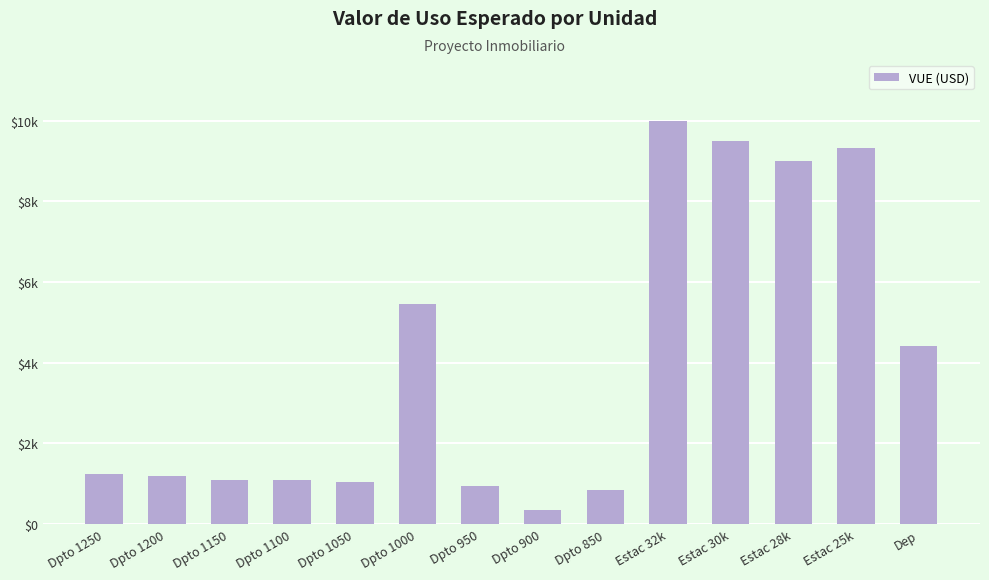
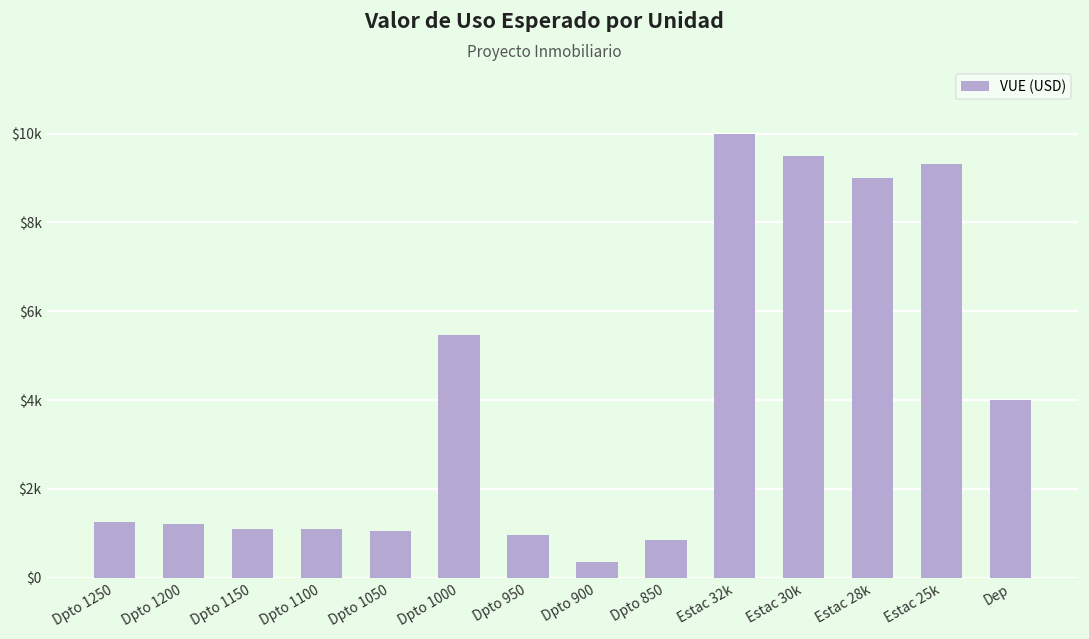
Dep: $4400 -> $4000
